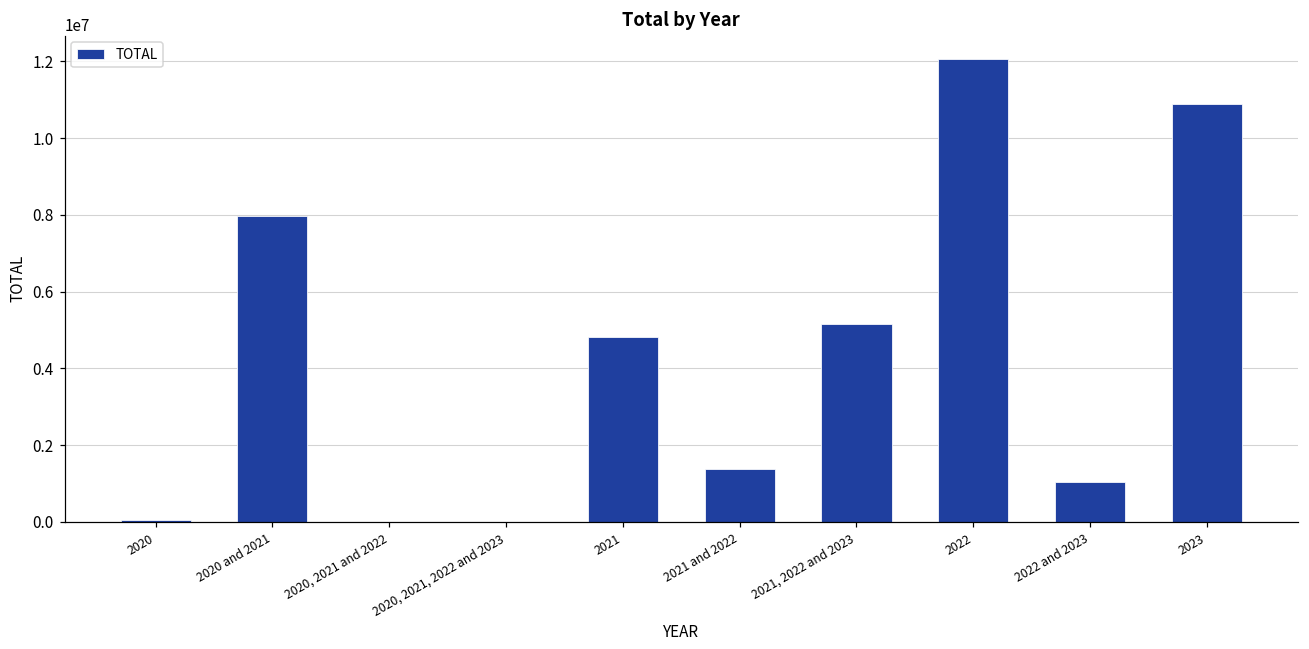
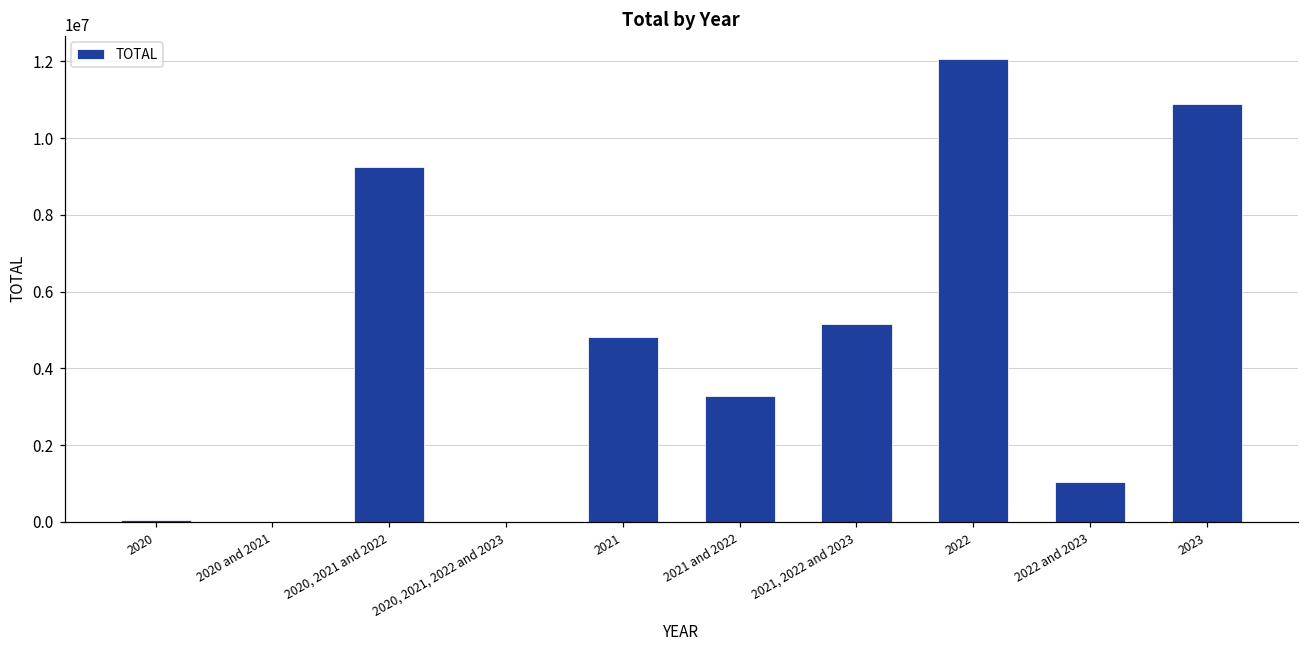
2020 and 2021: 8000000 -> 0
2020, 2021 and 2022: 0 -> 9200000
2021 and 2022: 1400000 -> 3300000
